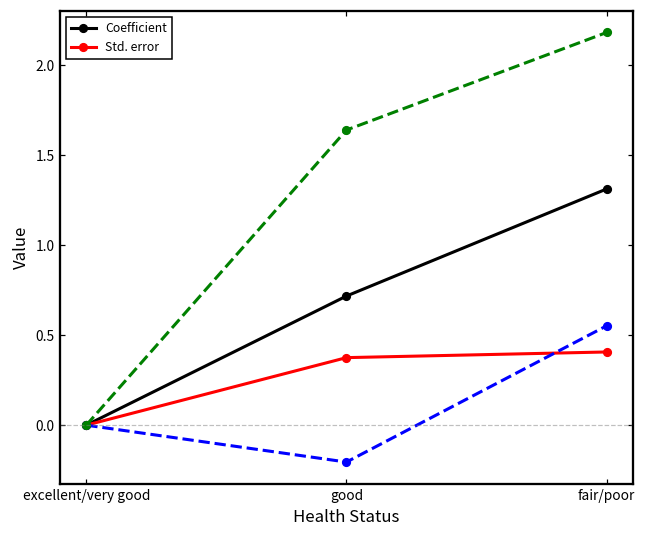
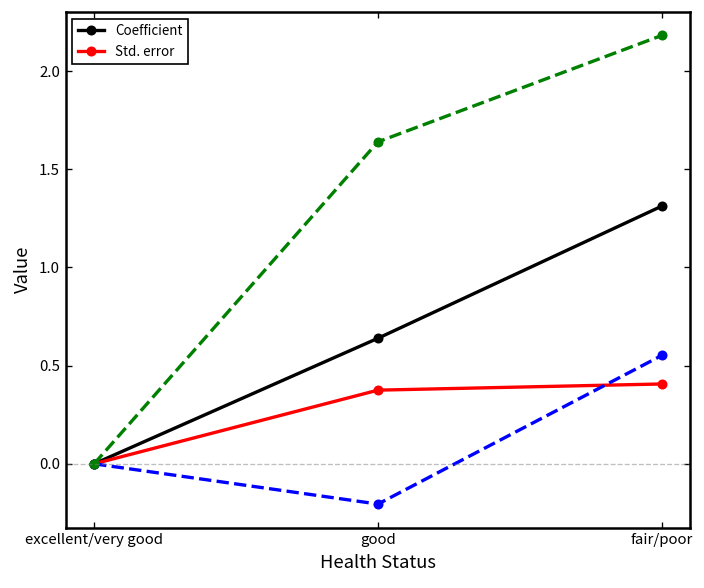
Coefficient, good: 0.72 -> 0.64
